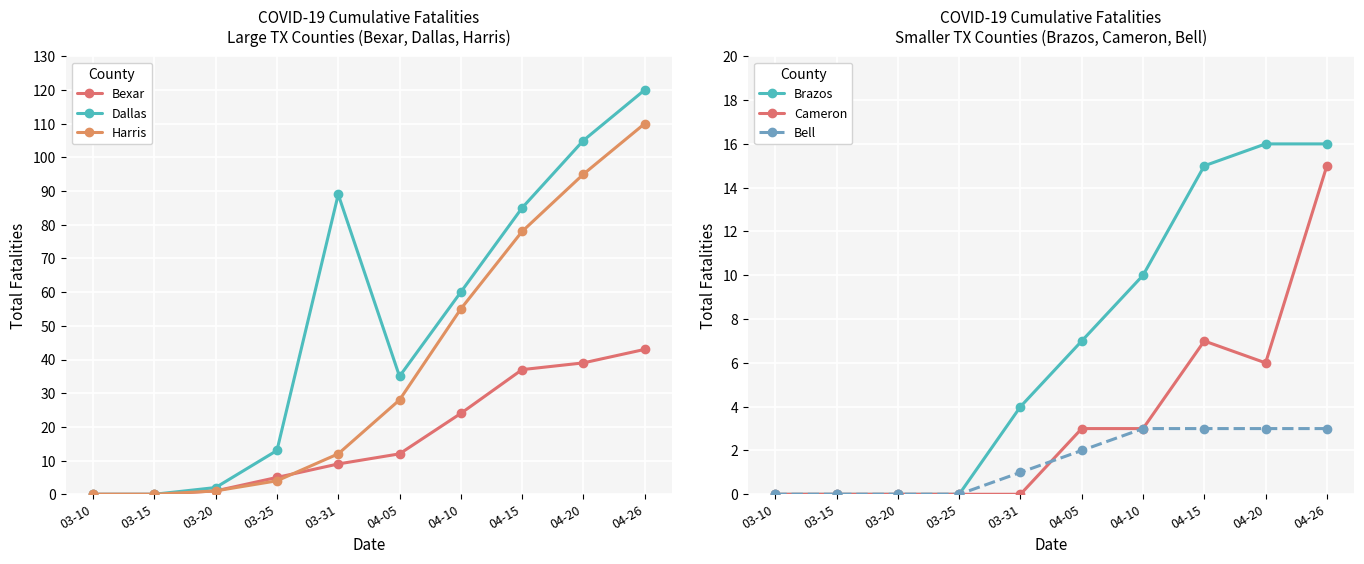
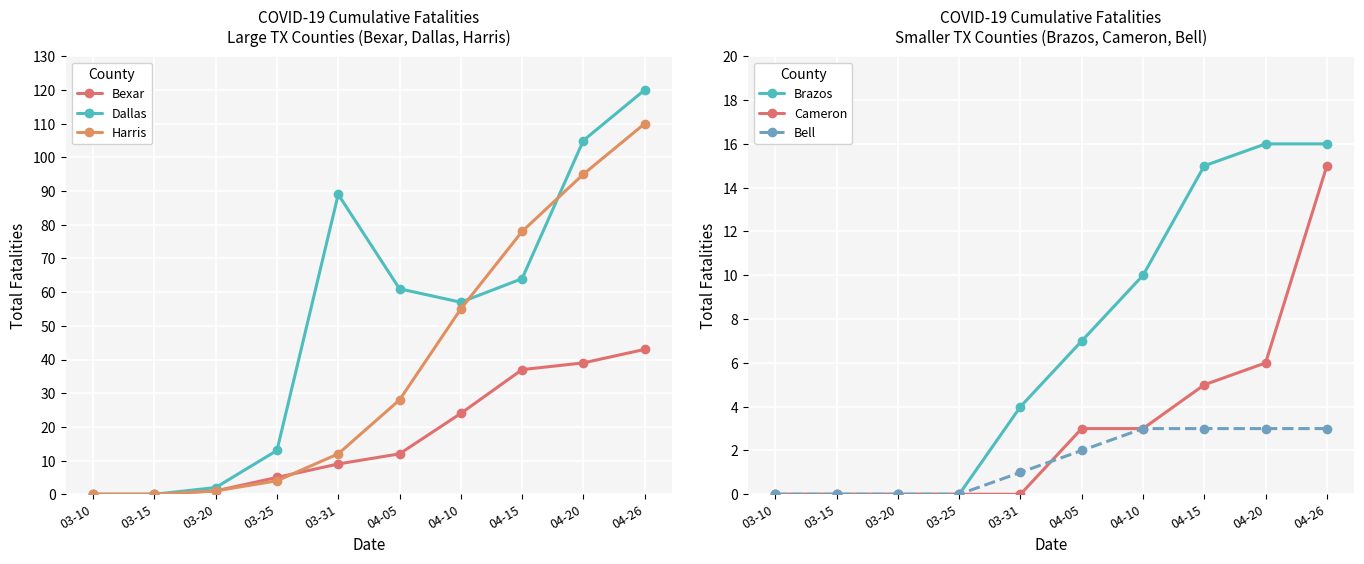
COVID-19 Cumulative Fatalities Large TX Counties (Bexar, Dallas, Harris), Dallas, 04-05: 35 -> 61
COVID-19 Cumulative Fatalities Large TX Counties (Bexar, Dallas, Harris), Dallas, 04-10: 60 -> 57
COVID-19 Cumulative Fatalities Large TX Counties (Bexar, Dallas, Harris), Dallas, 04-15: 85 -> 64
COVID-19 Cumulative Fatalities Smaller TX Counties (Brazos, Cameron, Bell), Cameron, 04-15: 7 -> 5
